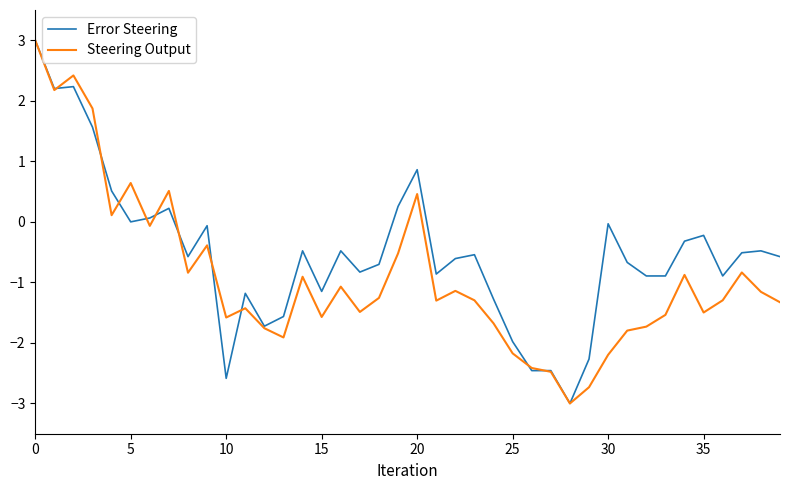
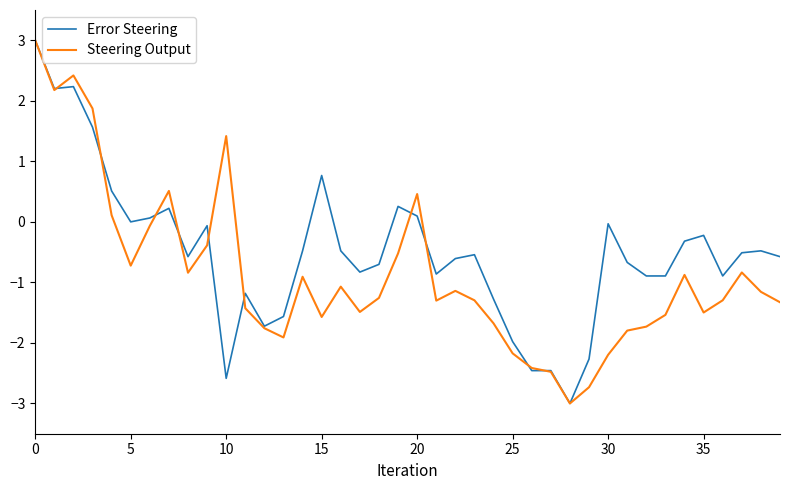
Steering Output, 5: 0.6 -> -0.7
Steering Output, 10: -1.6 -> 1.4
Error Steering, 15: -1.1 -> 0.8
Error Steering, 20: 0.9 -> 0.1
